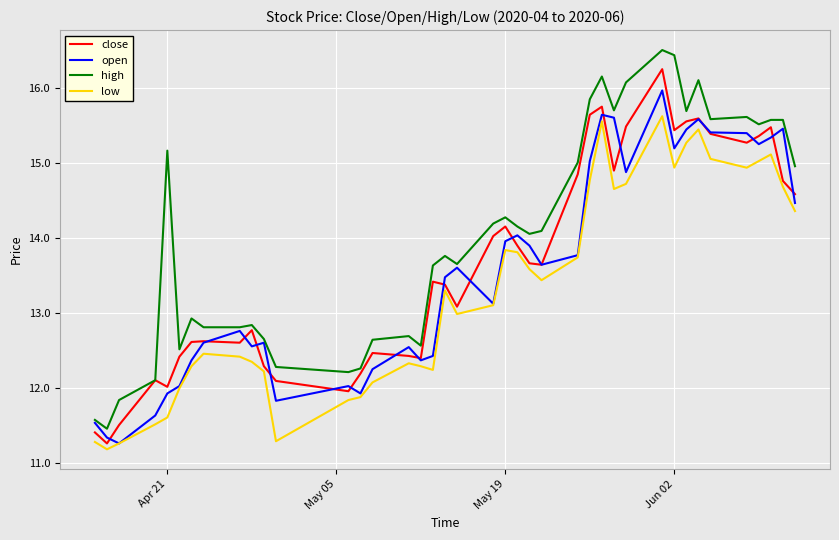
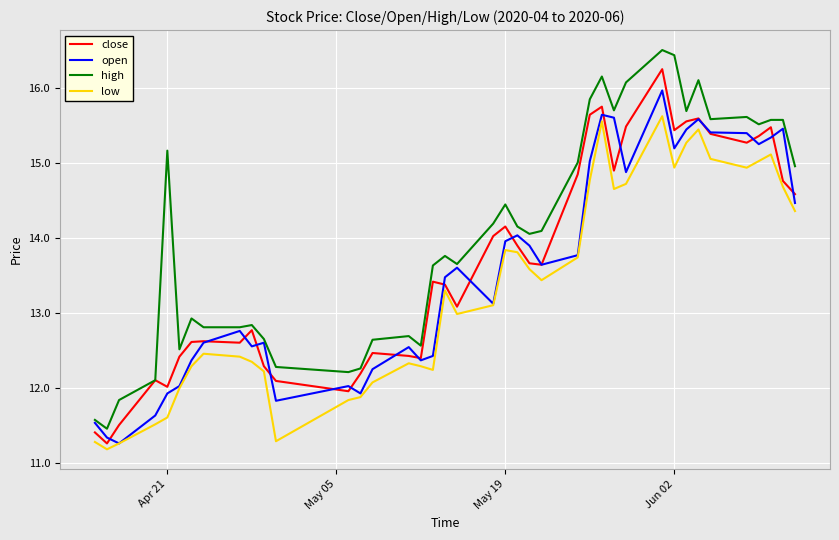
high, May 19: 14.3 -> 14.4
